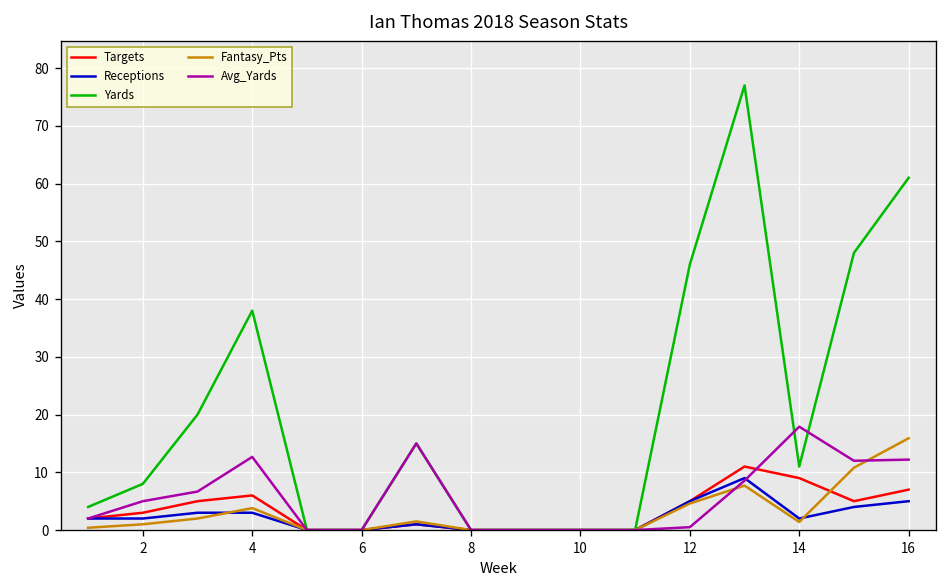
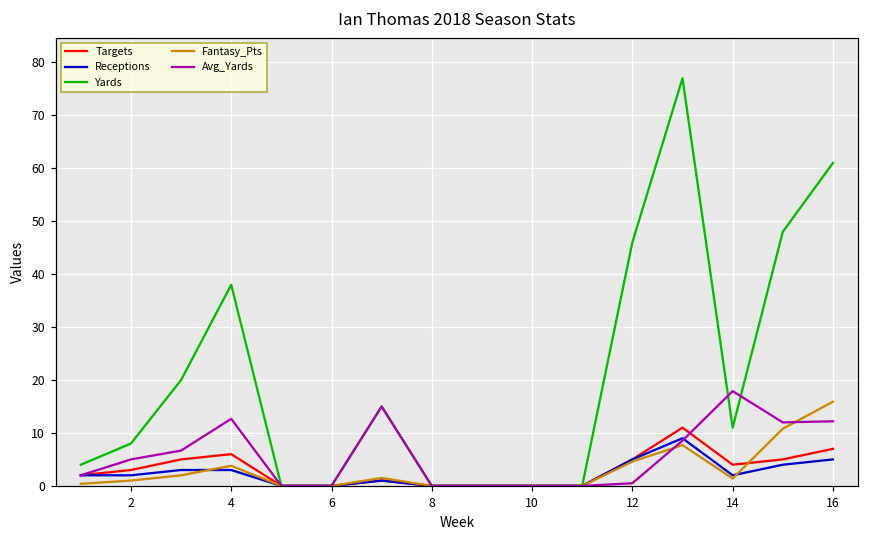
Targets, 14: 9 -> 4
